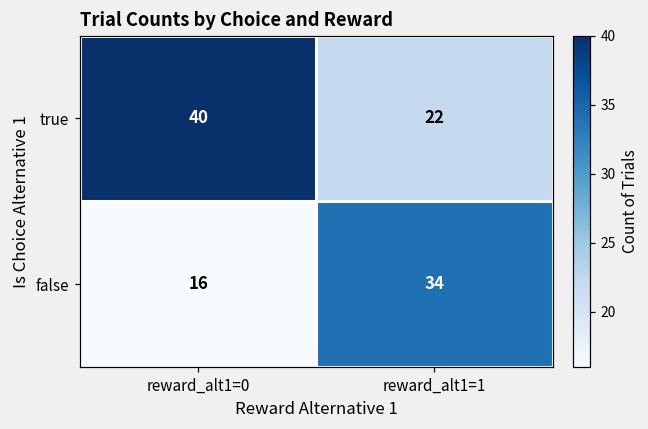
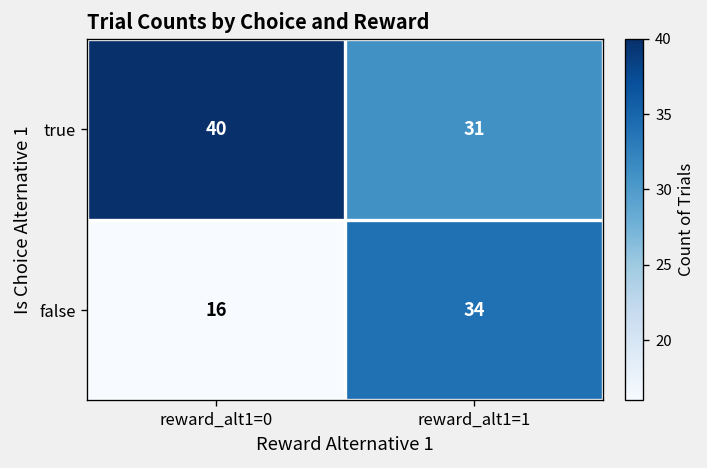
true, reward_alt1=1: 22 -> 31
